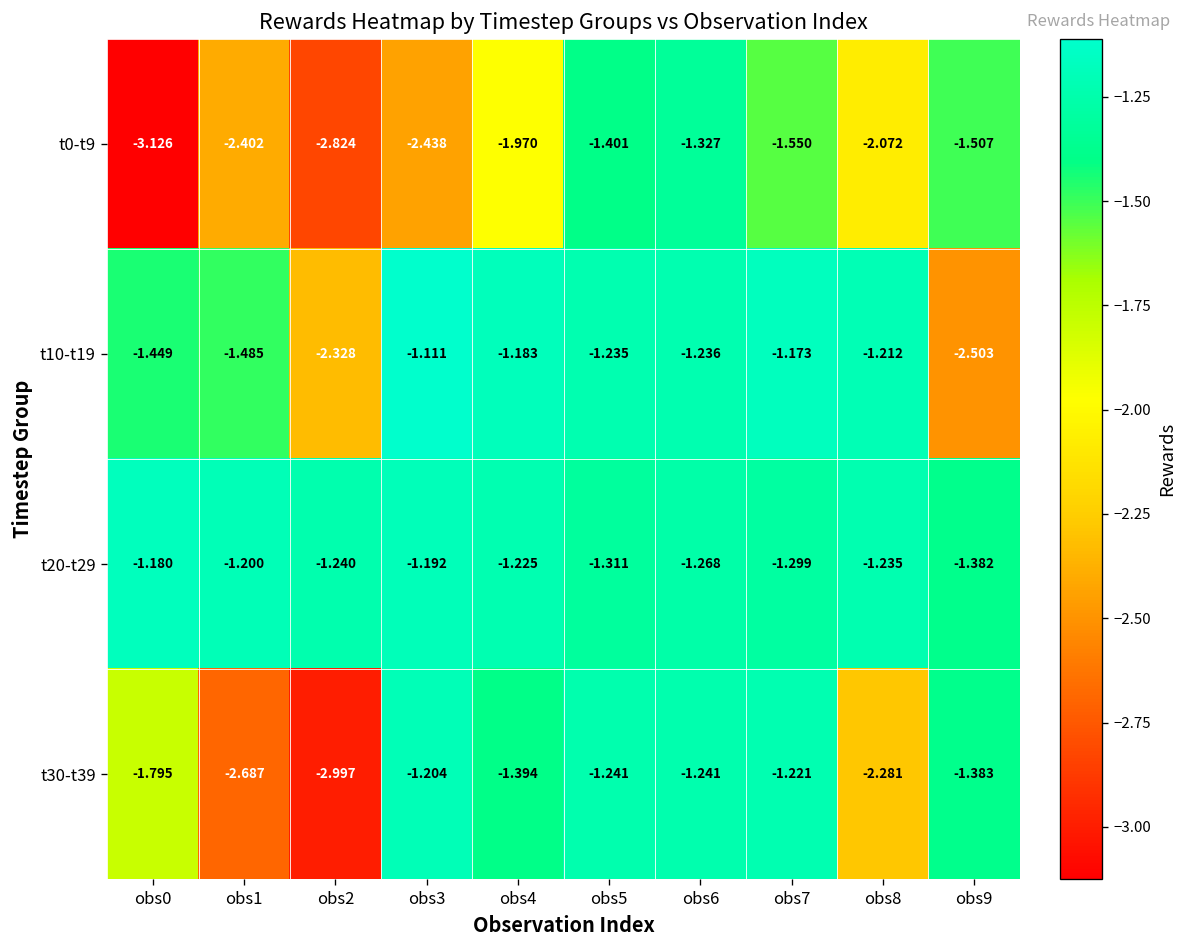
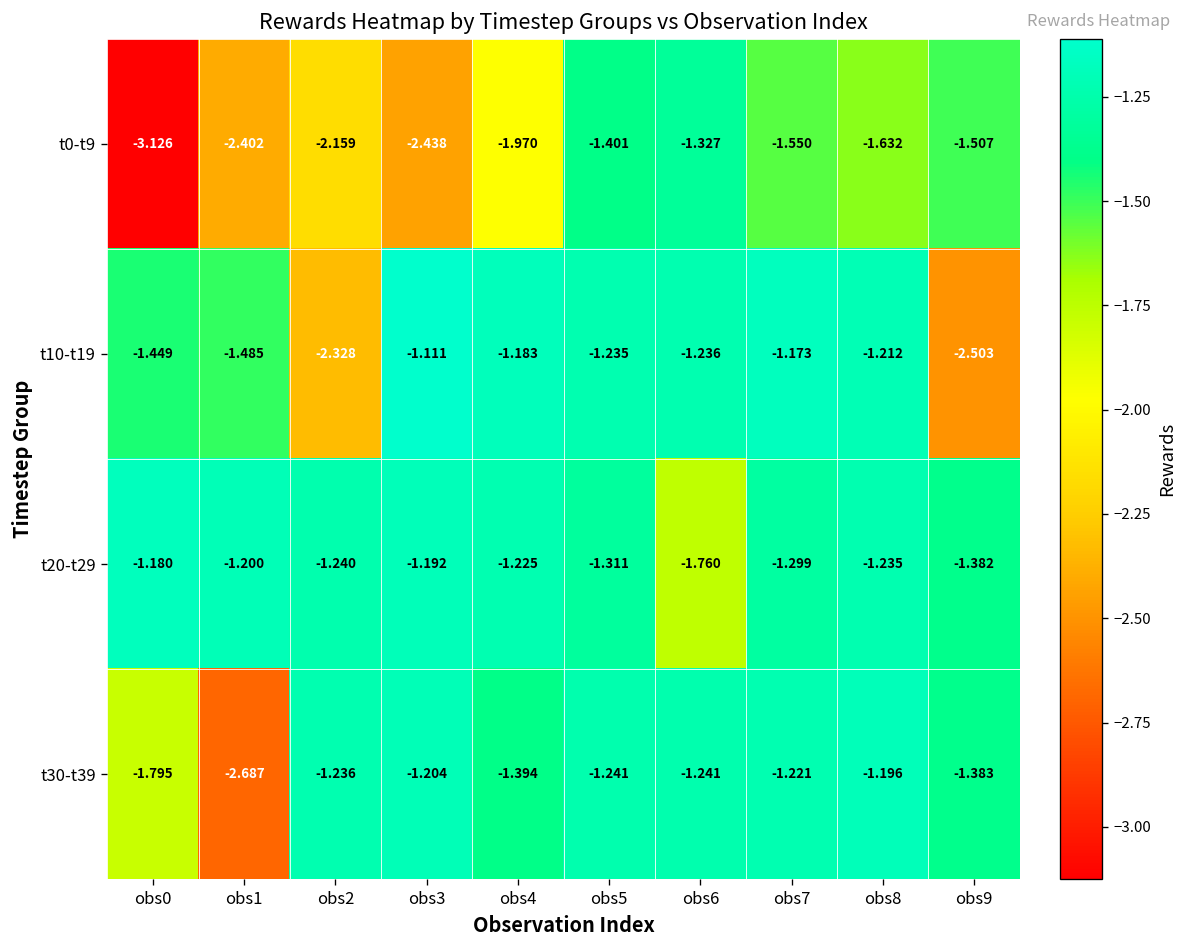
t0-t9, obs2: -2.824 -> -2.159
t0-t9, obs8: -2.072 -> -1.632
t20-t29, obs6: -1.268 -> -1.760
t30-t39, obs2: -2.997 -> -1.236
t30-t39, obs8: -2.281 -> -1.196
